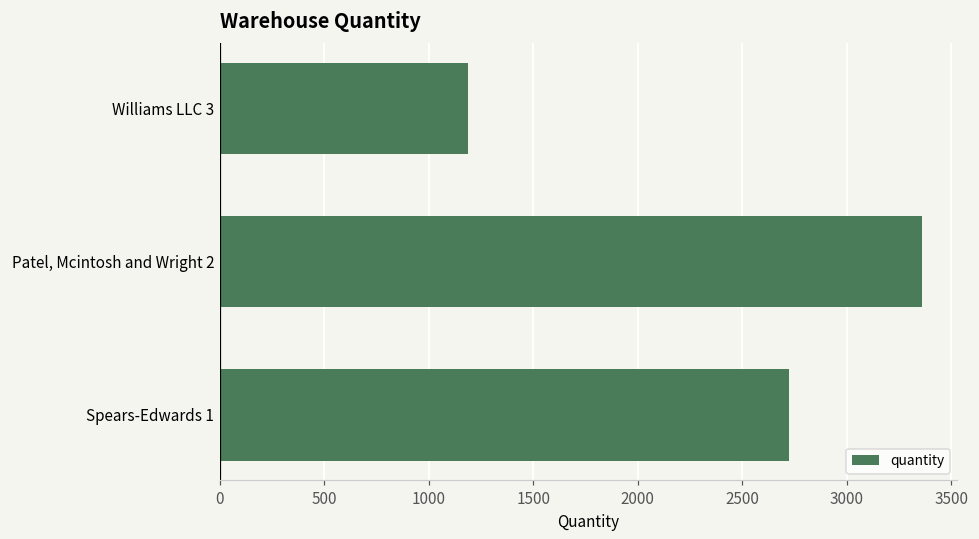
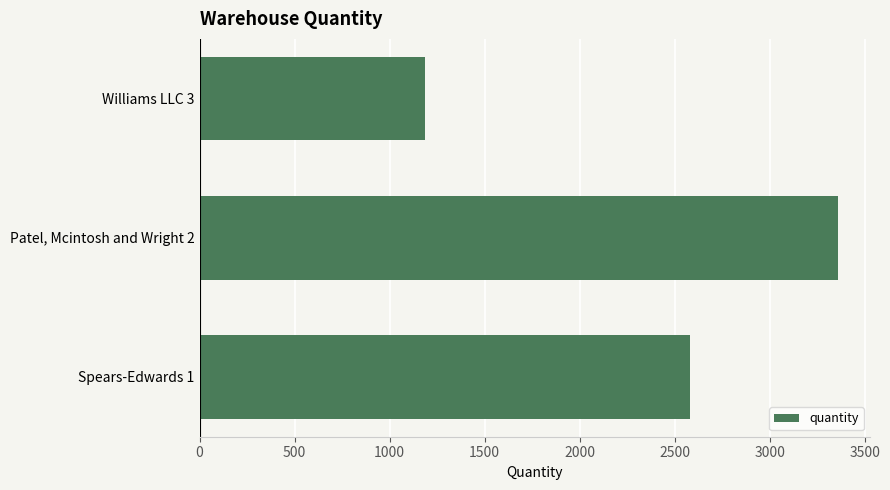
Spears-Edwards 1: 2720 -> 2580
